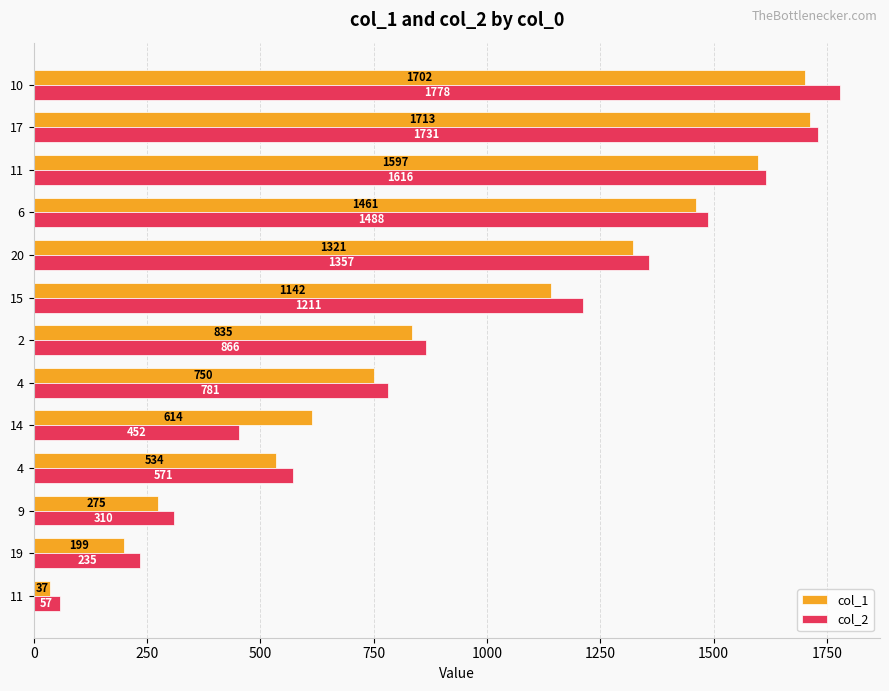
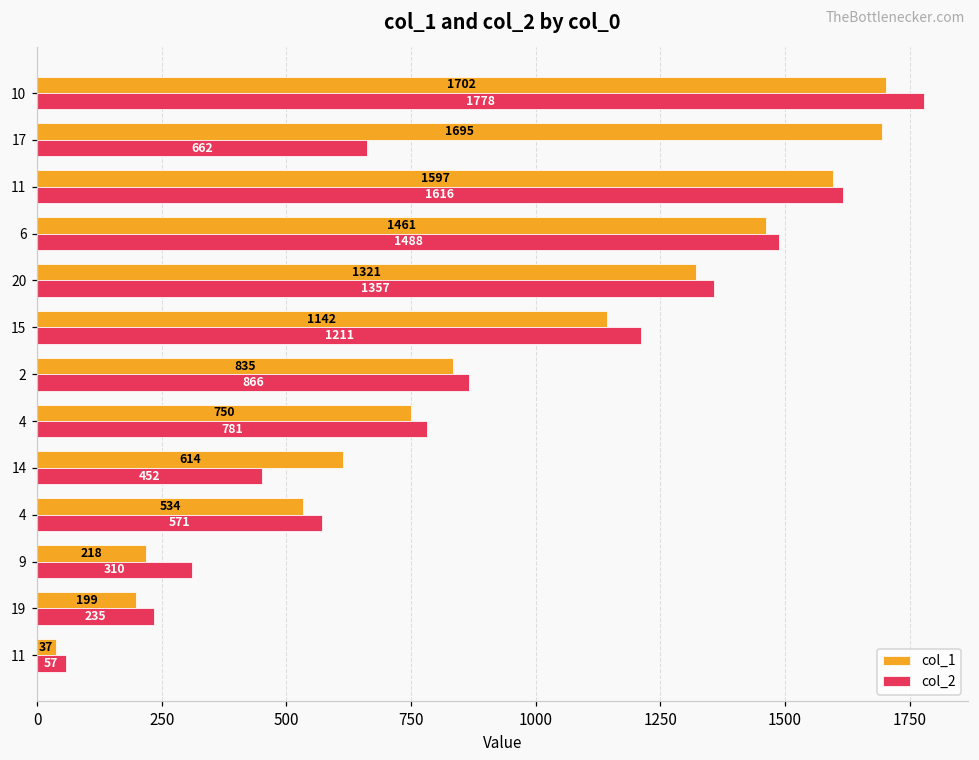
col_1, 17: 1713 -> 1695
col_2, 17: 1731 -> 662
col_1, 9: 275 -> 218
